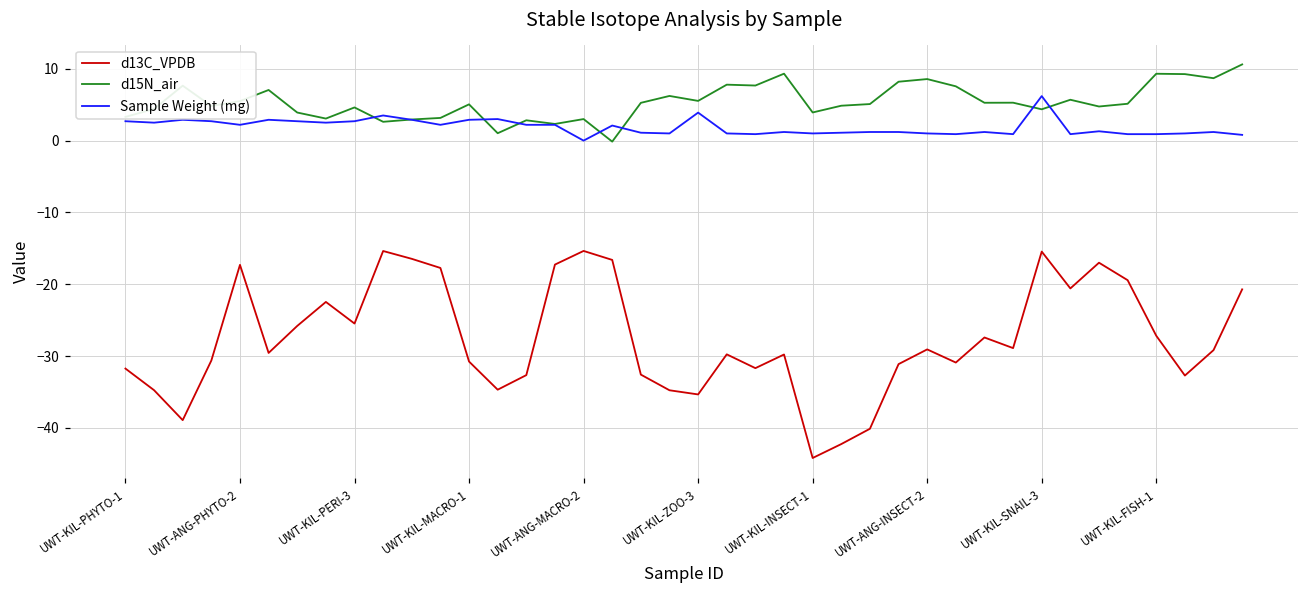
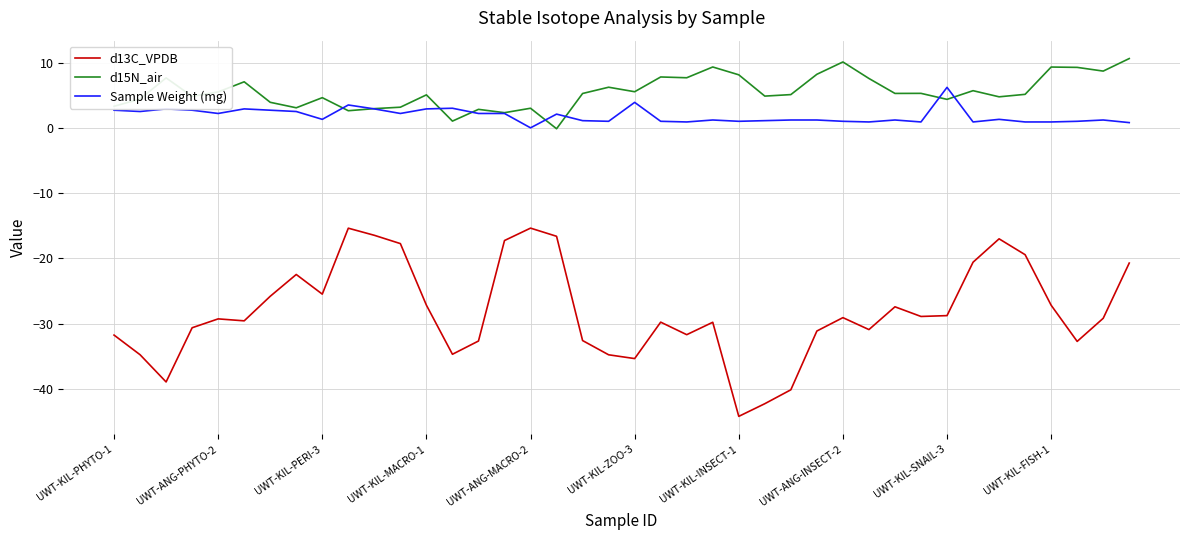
d13C_VPDB, UWT-ANG-PHYTO-2: -17 -> -29
Sample Weight (mg), UWT-KIL-PERI-3: 3 -> 1
d13C_VPDB, UWT-KIL-MACRO-1: -31 -> -27
d15N_air, UWT-KIL-INSECT-1: 4 -> 8
d15N_air, UWT-ANG-INSECT-2: 9 -> 10
d13C_VPDB, UWT-KIL-SNAIL-3: -15 -> -29
